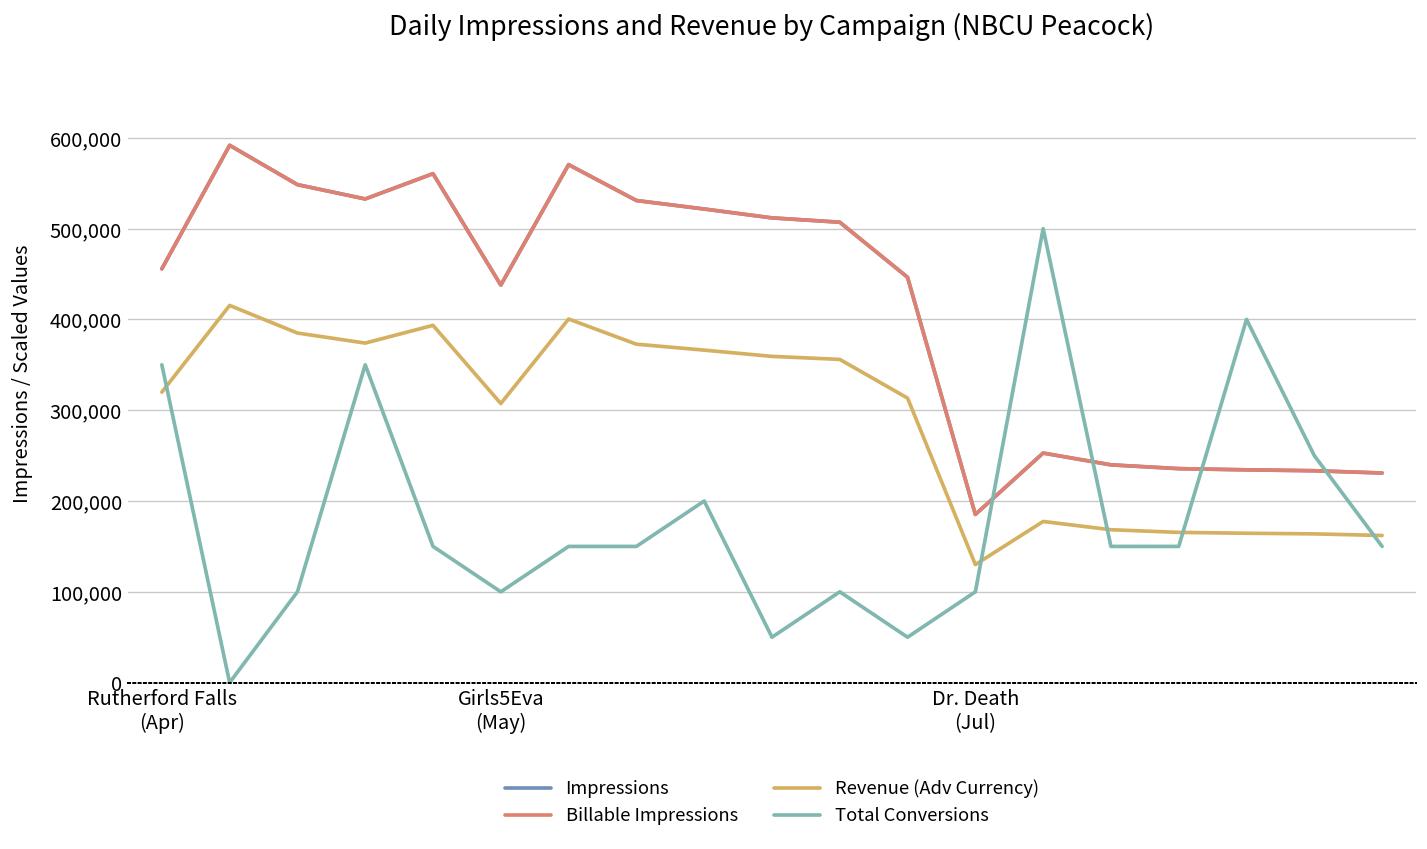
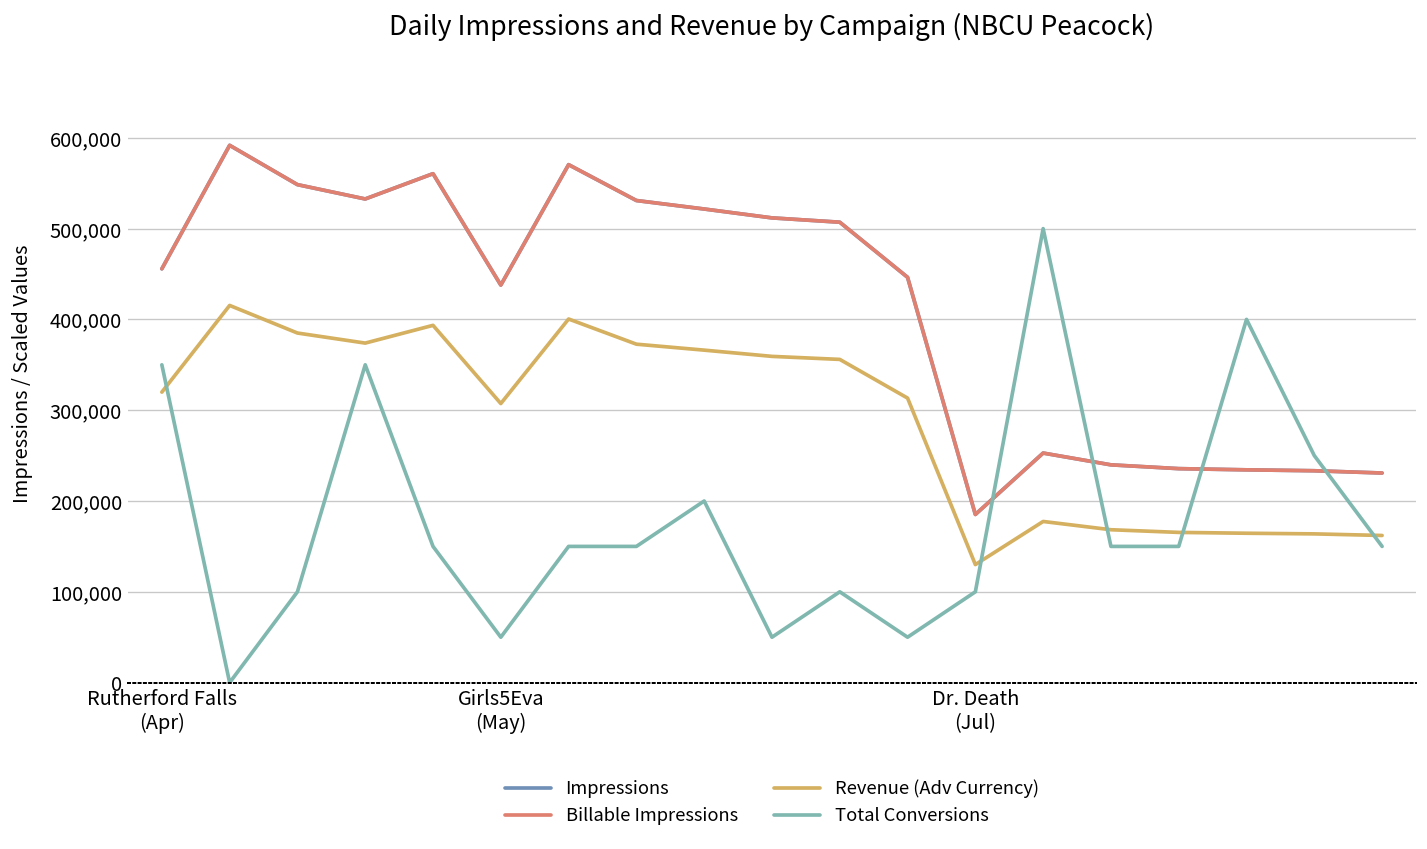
Total Conversions, Girls5Eva (May): 100,000 -> 50,000
